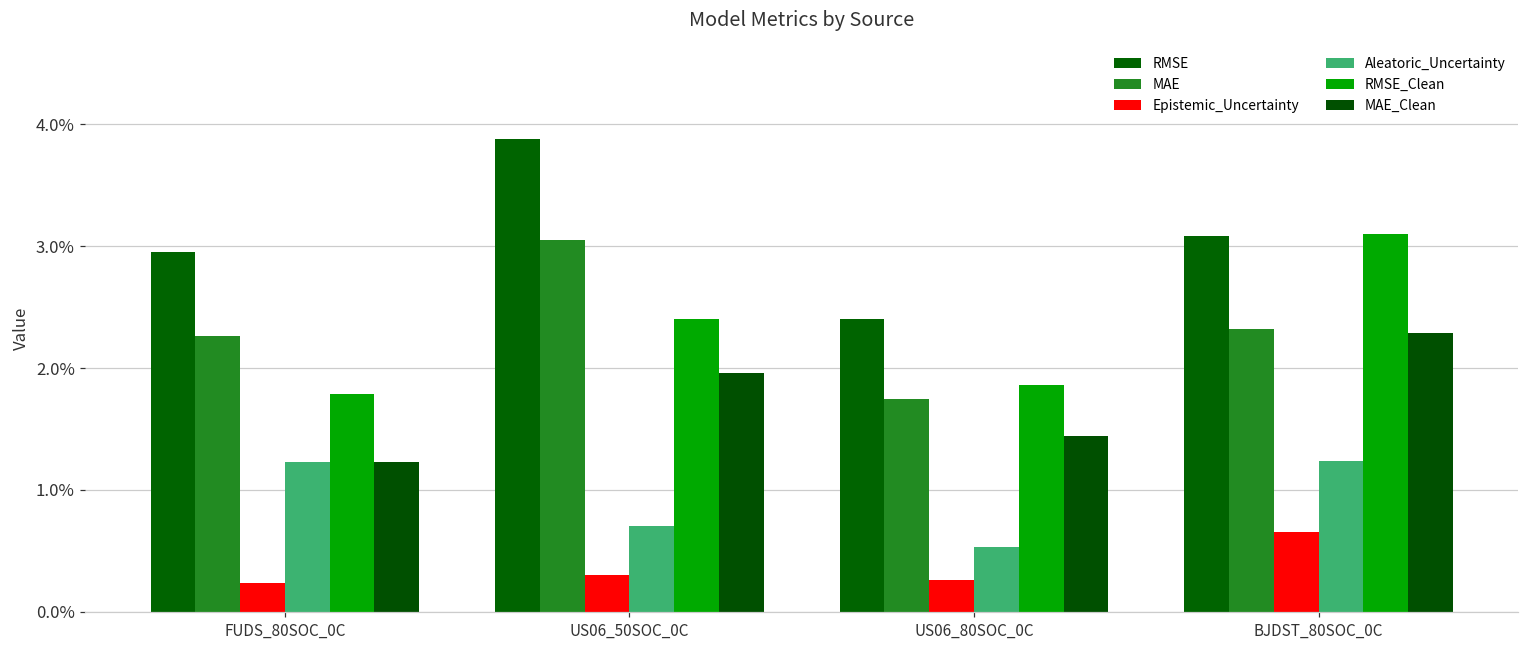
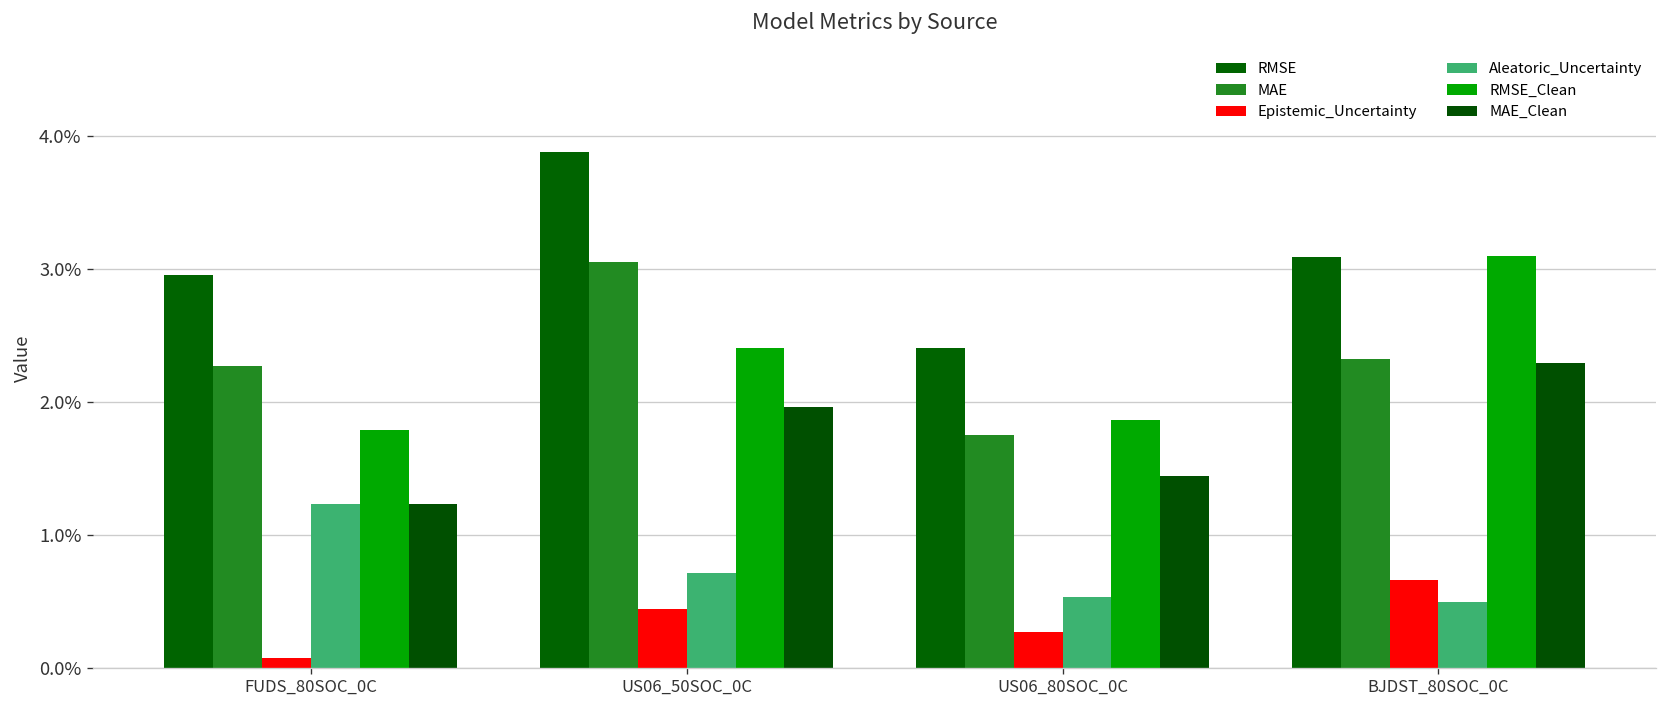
Epistemic_Uncertainty, FUDS_80SOC_0C: 0.24% -> 0.07%
Epistemic_Uncertainty, US06_50SOC_0C: 0.30% -> 0.44%
Aleatoric_Uncertainty, BJDST_80SOC_0C: 1.24% -> 0.49%
